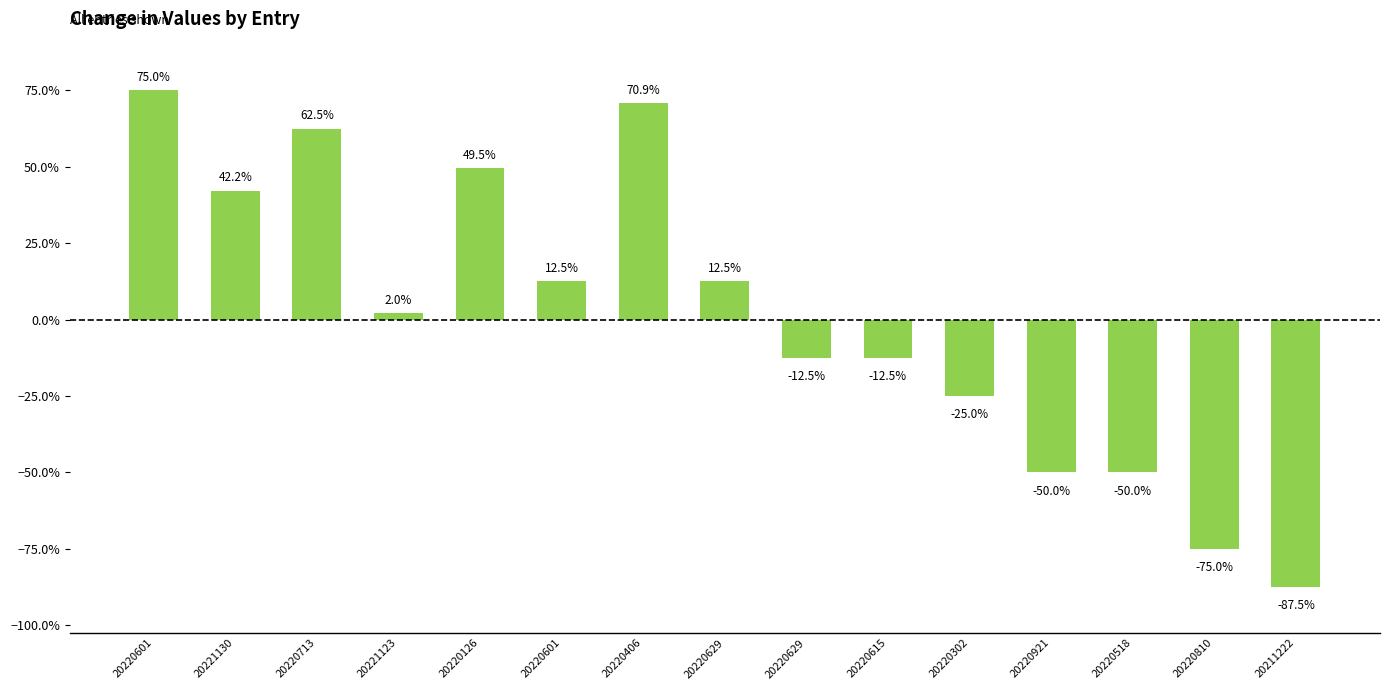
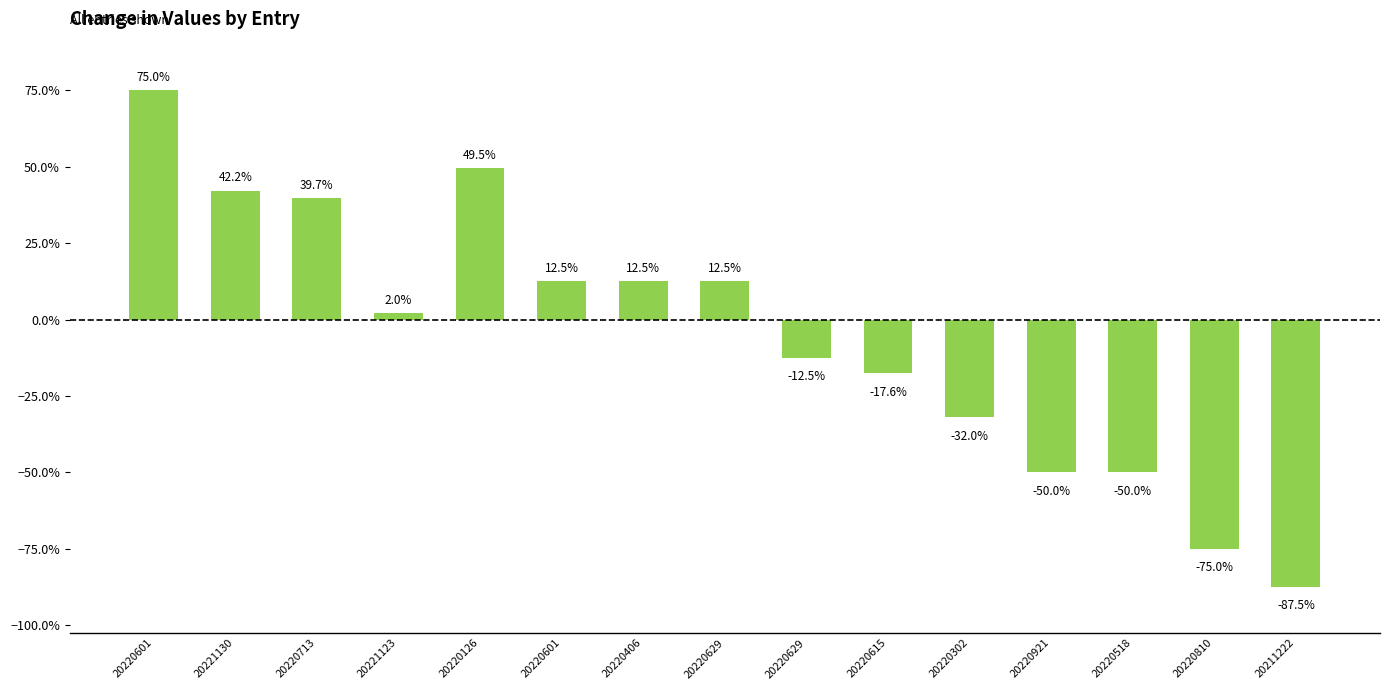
20220713: 62.5% -> 39.7%
20220406: 70.9% -> 12.5%
20220615: -12.5% -> -17.6%
20220302: -25.0% -> -32.0%
